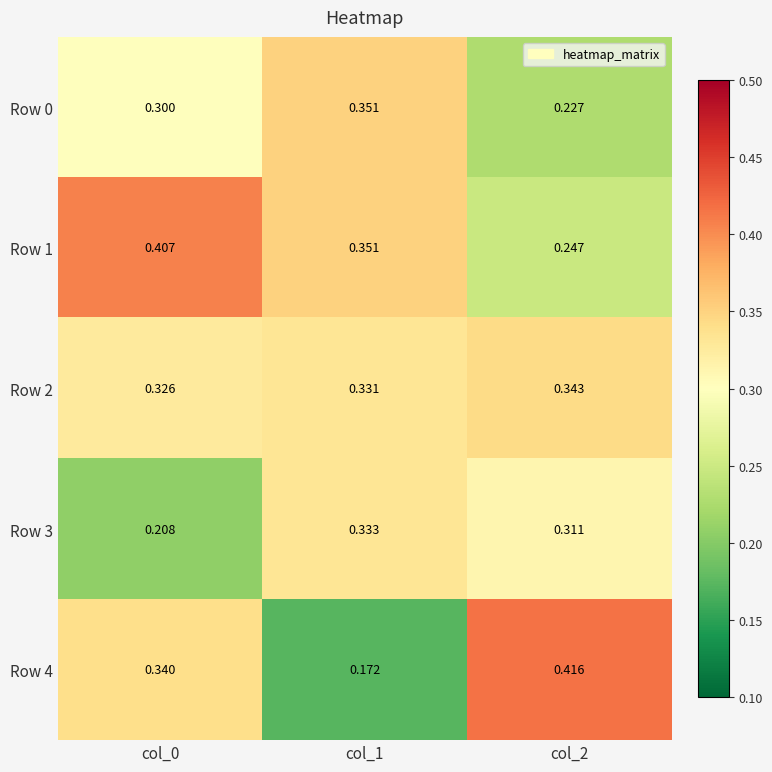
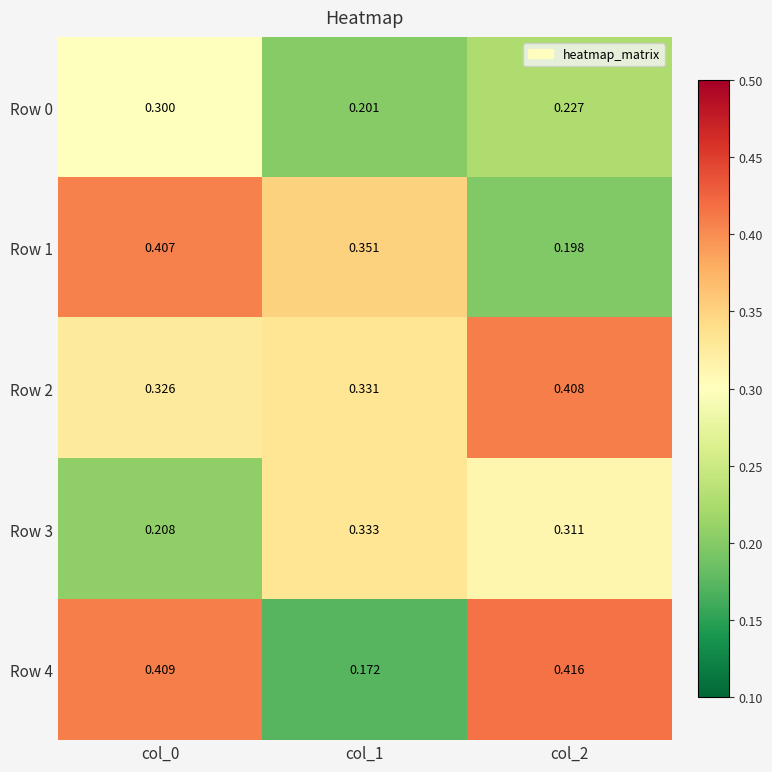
Row 0, col_1: 0.351 -> 0.201
Row 1, col_2: 0.247 -> 0.198
Row 2, col_2: 0.343 -> 0.408
Row 4, col_0: 0.340 -> 0.409
